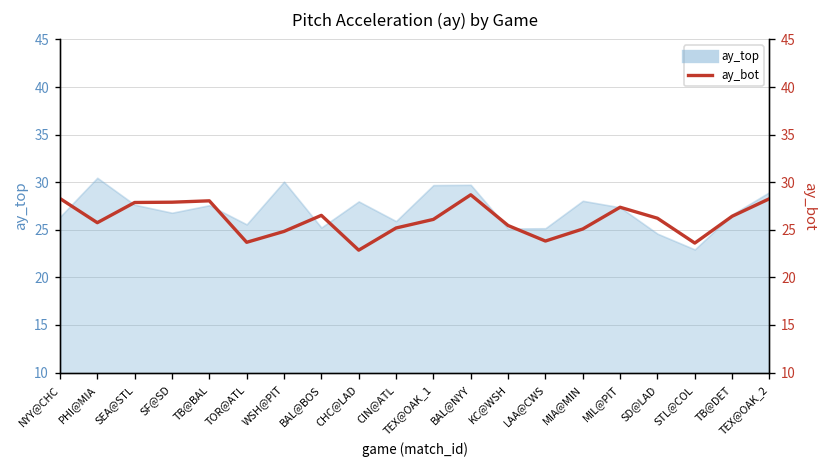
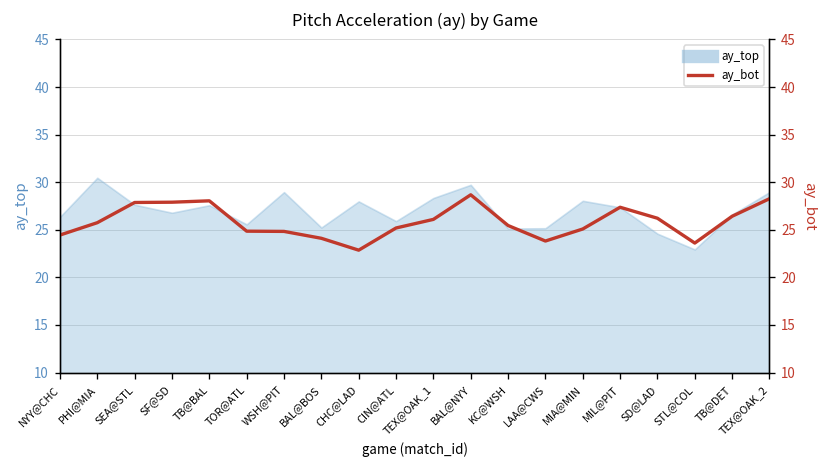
ay_top, WSH@PIT: 30 -> 29
ay_top, TEX@OAK_1: 30 -> 28
ay_bot, NYY@CHC: 28 -> 24
ay_bot, TOR@ATL: 24 -> 25
ay_bot, BAL@BOS: 27 -> 24
